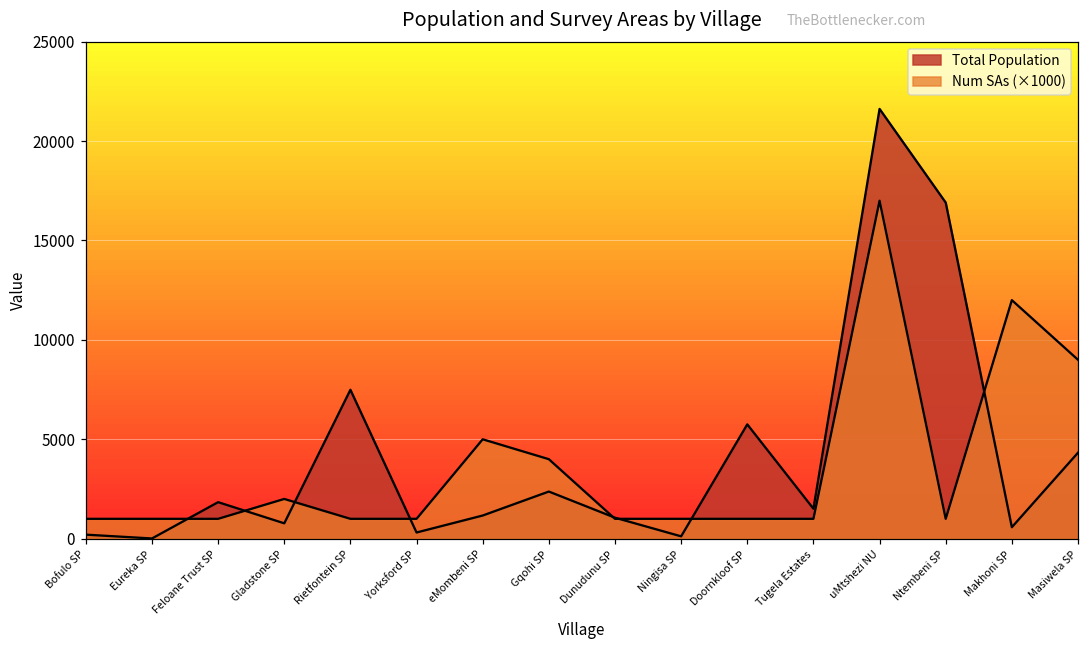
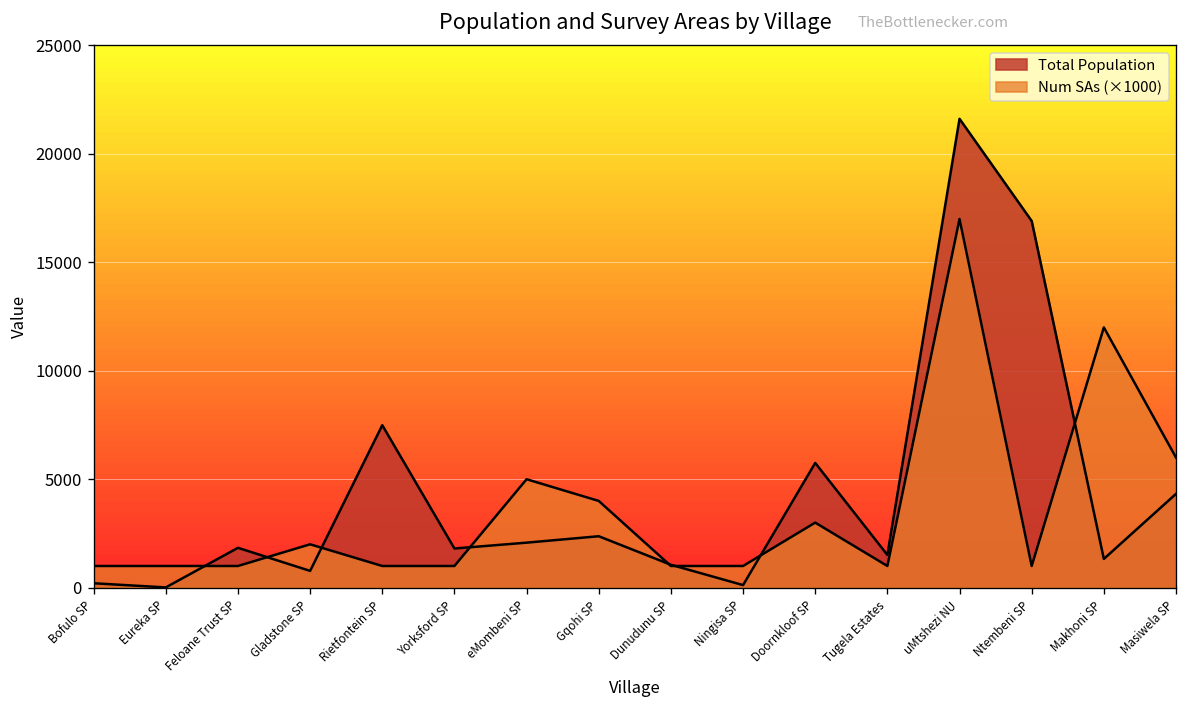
Total Population, Yorksford SP: 300 -> 1800
Total Population, eMombeni SP: 1200 -> 2100
Num SAs (×1000), Doornkloof SP: 1000 -> 3000
Total Population, Makhoni SP: 600 -> 1300
Num SAs (×1000), Masiwela SP: 9000 -> 6000
